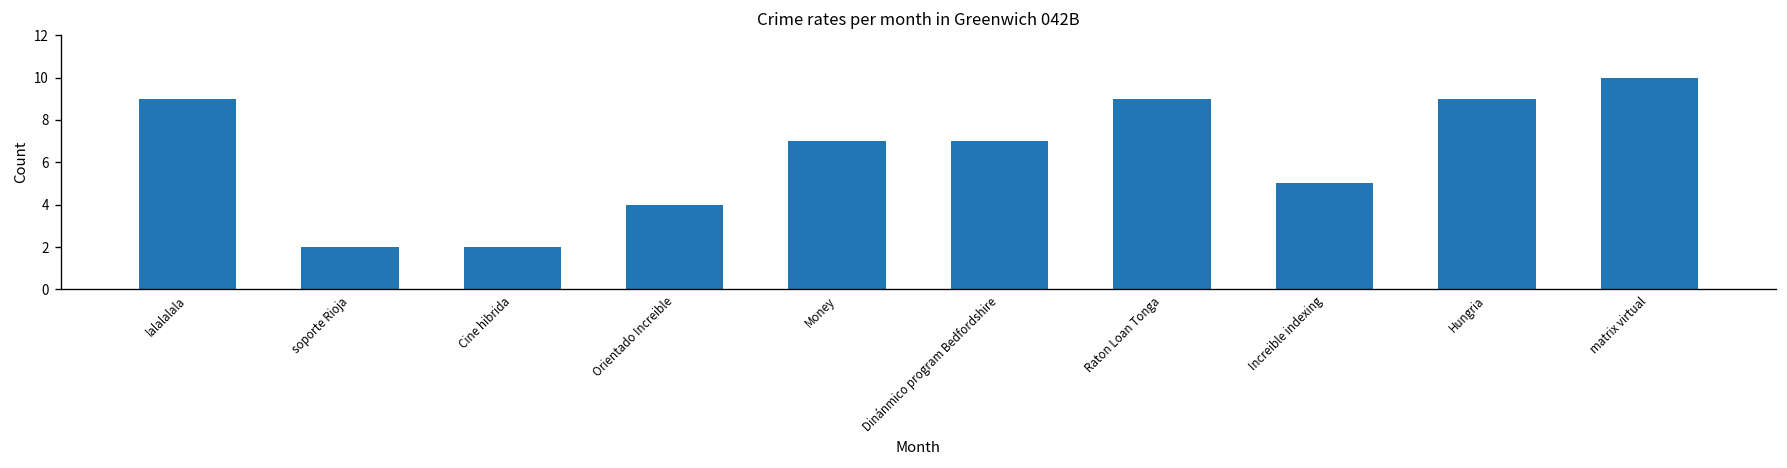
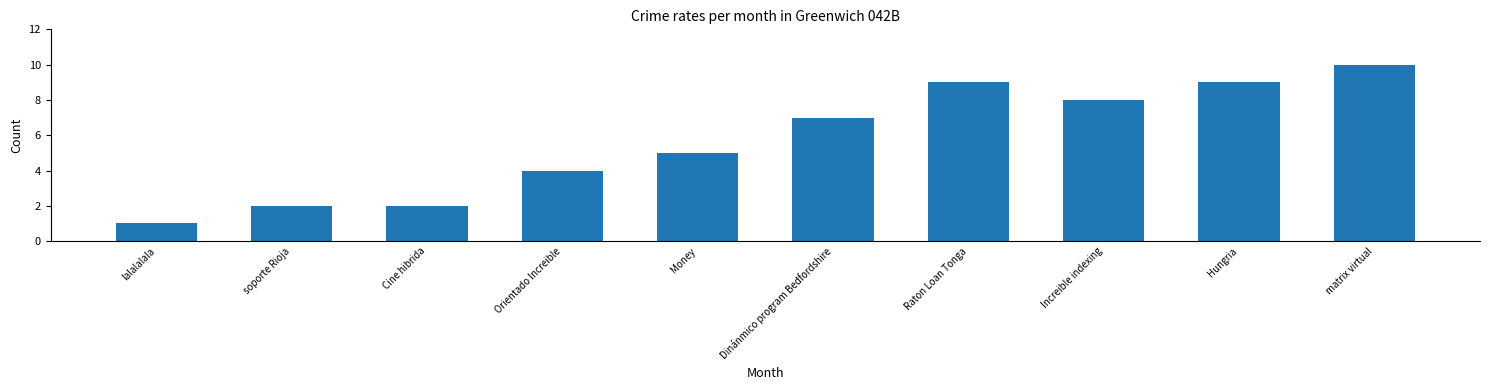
lalalalala: 9 -> 1
Money: 7 -> 5
Increible indexing: 5 -> 8
